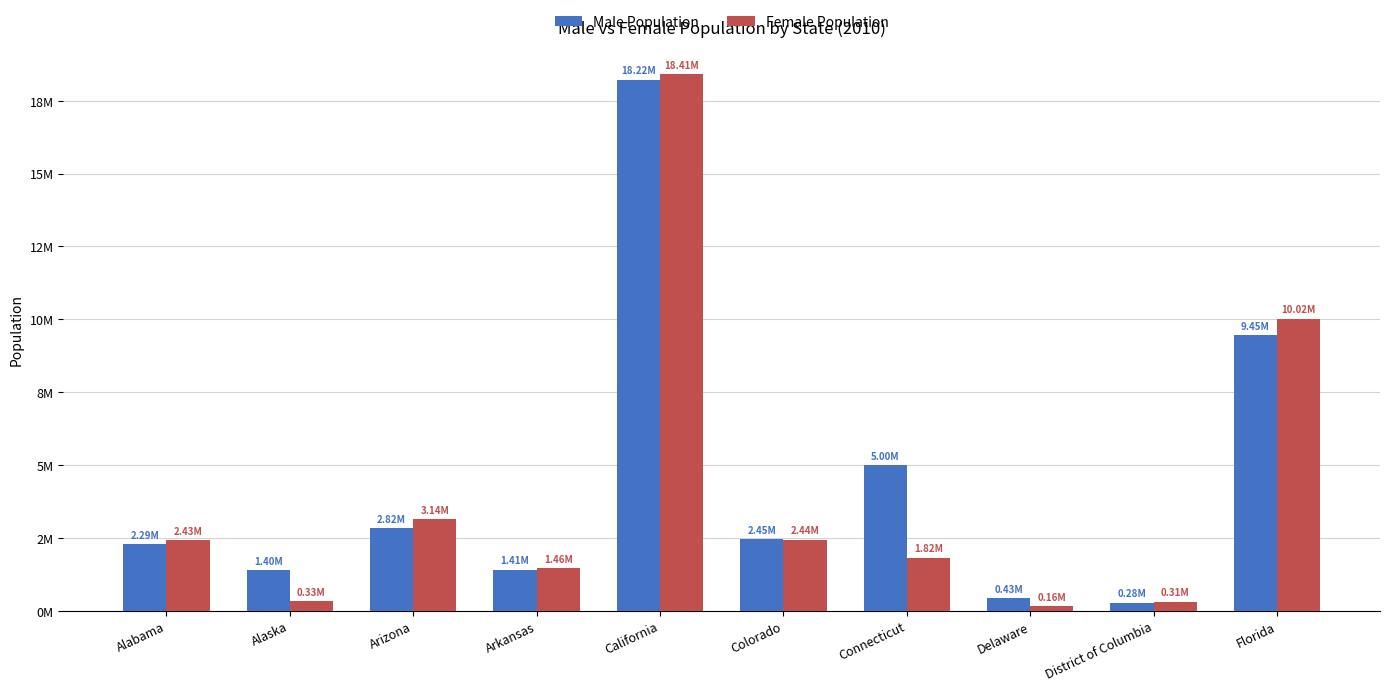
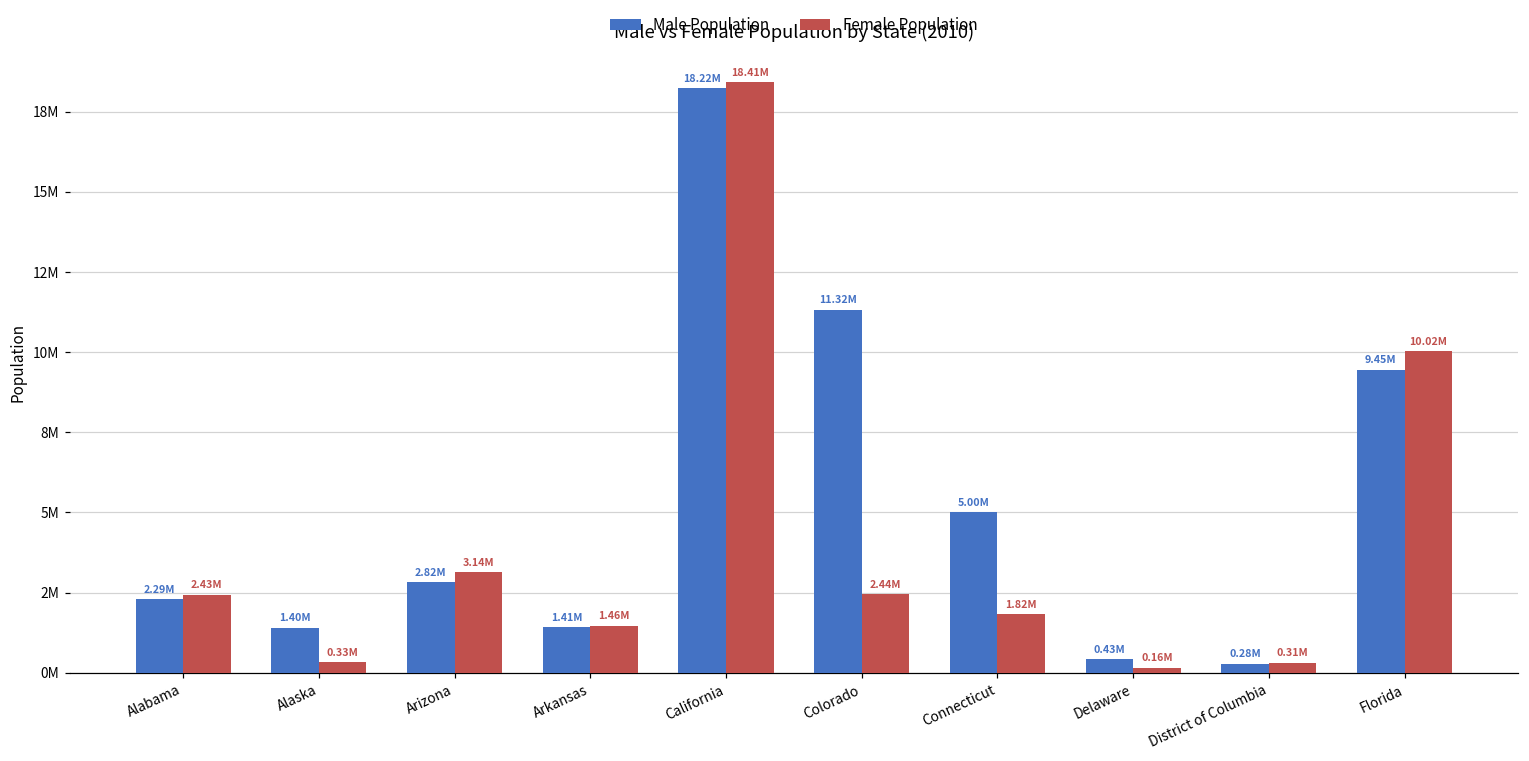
Male Population, Colorado: 2.45M -> 11.32M
